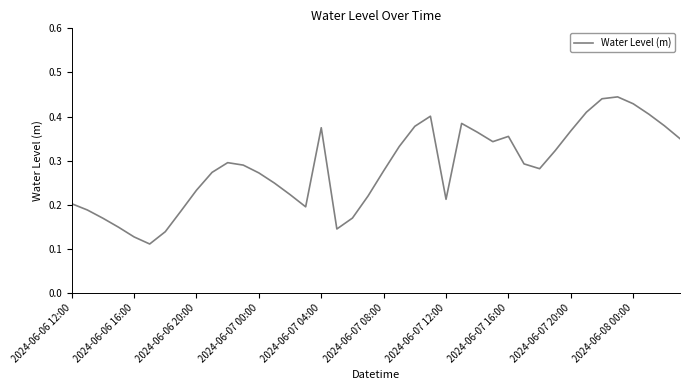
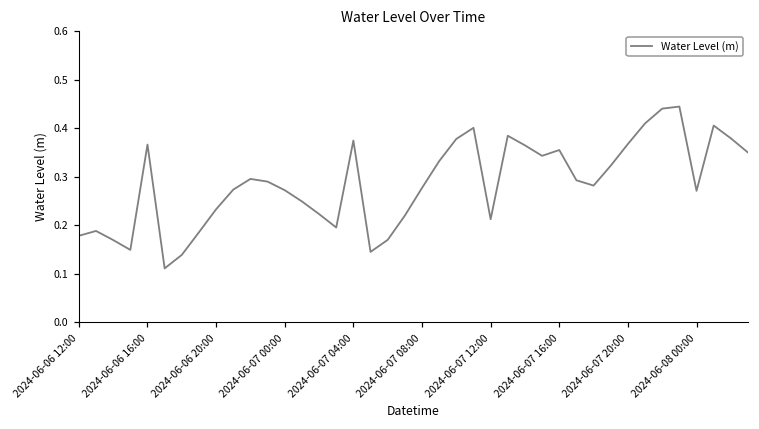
2024-06-06 12:00: 0.20 -> 0.18
2024-06-06 16:00: 0.13 -> 0.37
2024-06-08 00:00: 0.43 -> 0.27
